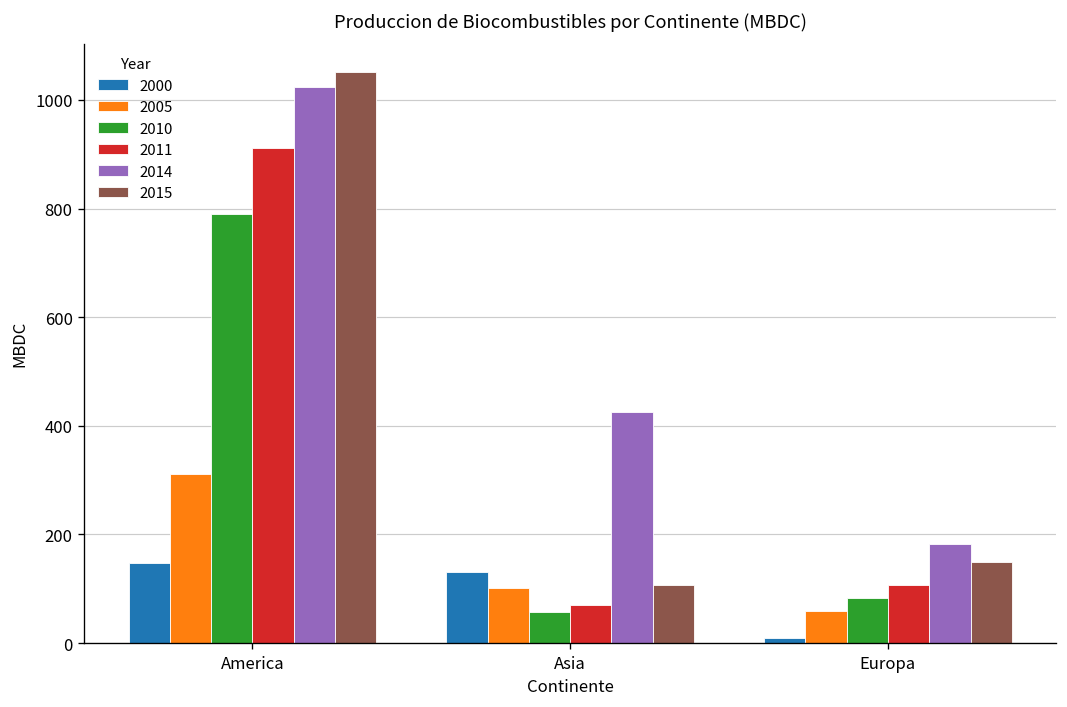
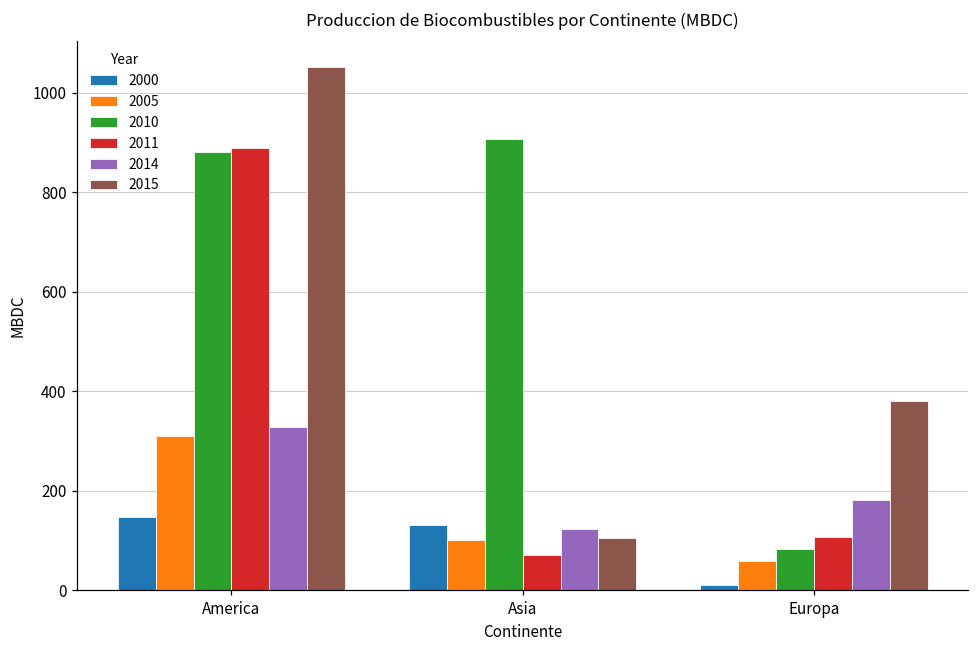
2010, America: 790 -> 880
2011, America: 910 -> 890
2014, America: 1020 -> 330
2010, Asia: 60 -> 910
2014, Asia: 430 -> 120
2015, Europa: 150 -> 380
